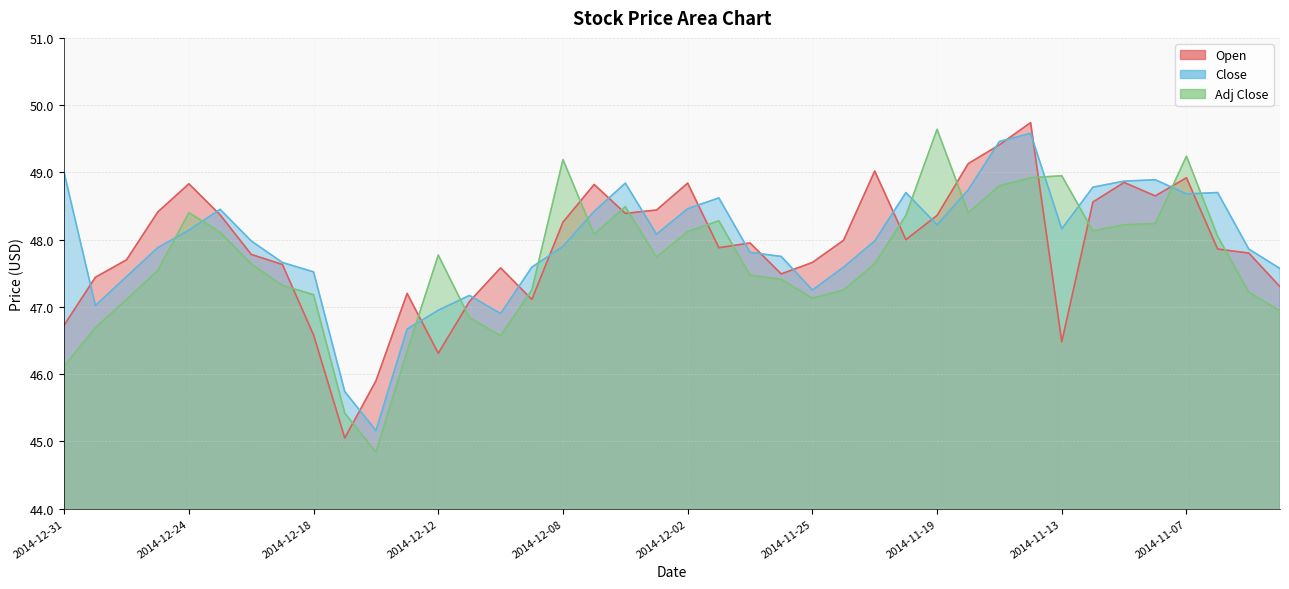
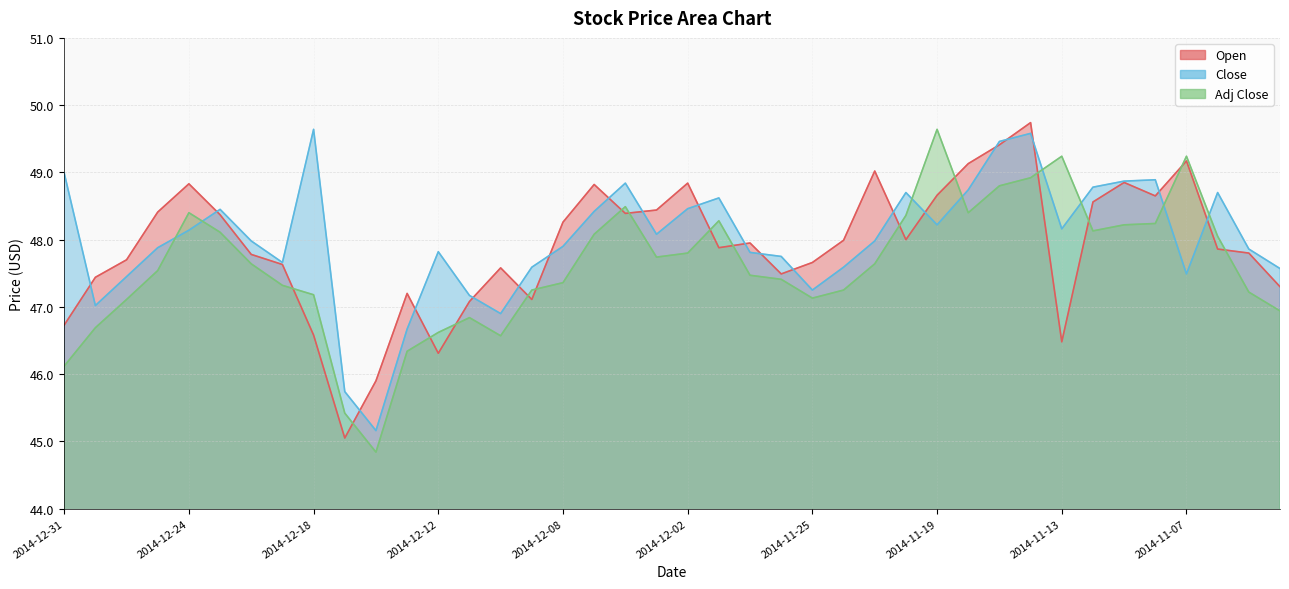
Close, 2014-12-18: 47.5 -> 49.6
Close, 2014-12-12: 47.0 -> 47.8
Adj Close, 2014-12-12: 47.8 -> 46.6
Adj Close, 2014-12-08: 49.2 -> 47.4
Adj Close, 2014-12-02: 48.1 -> 47.8
Open, 2014-11-19: 48.4 -> 48.7
Adj Close, 2014-11-13: 49.0 -> 49.2
Open, 2014-11-07: 48.9 -> 49.2
Close, 2014-11-07: 48.7 -> 47.5
